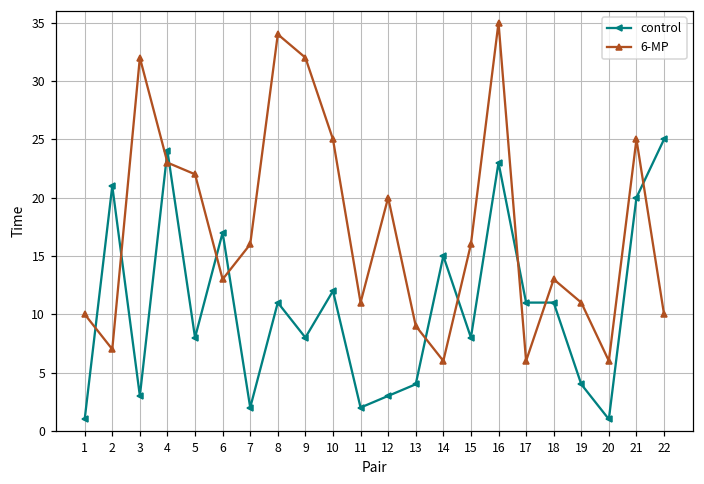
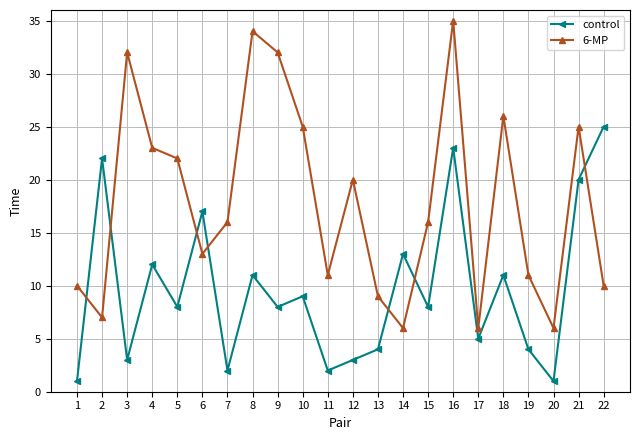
control, 2: 21 -> 22
control, 4: 24 -> 12
control, 10: 12 -> 9
control, 14: 15 -> 13
control, 17: 11 -> 5
6-MP, 18: 13 -> 26
